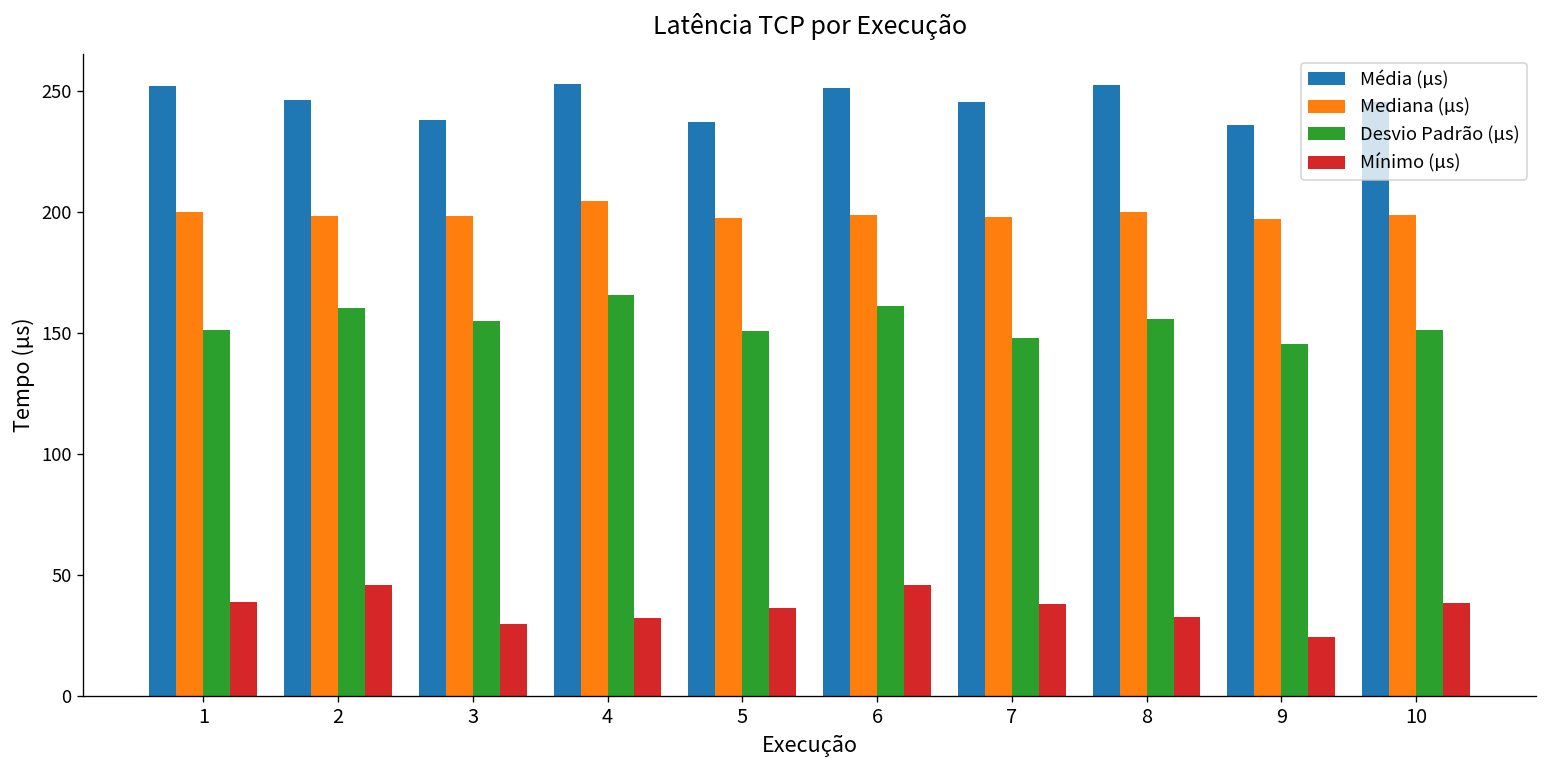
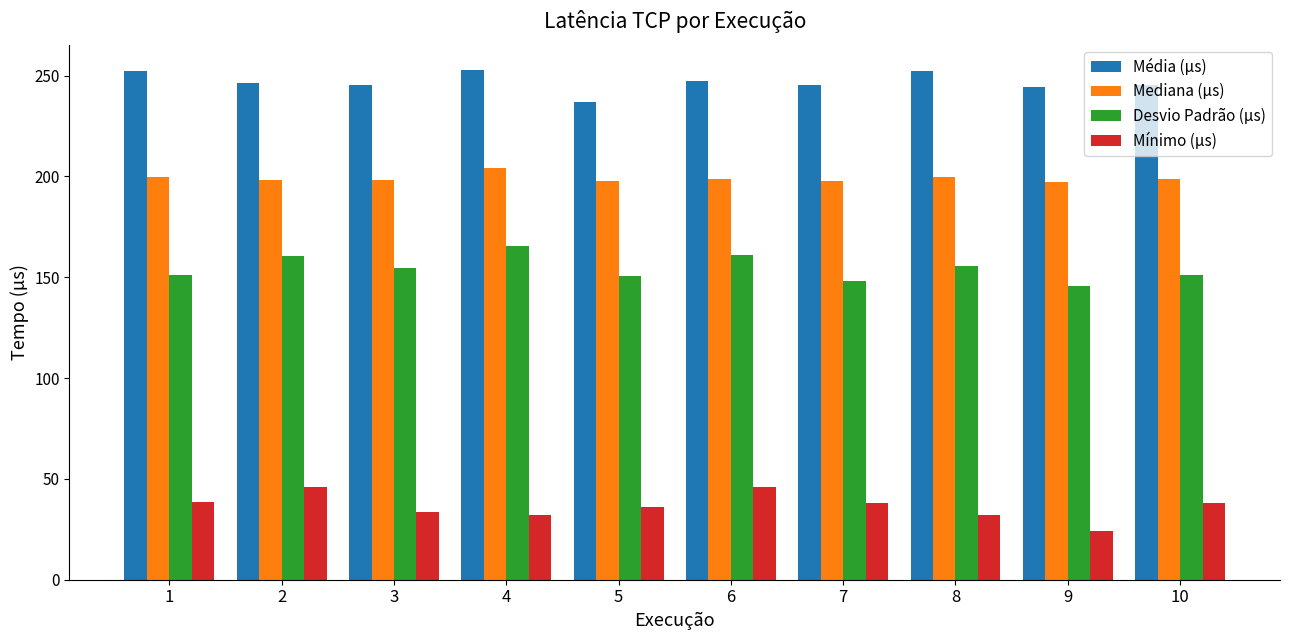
Média (µs), 3: 238 -> 245
Mínimo (µs), 3: 29 -> 34
Média (µs), 6: 251 -> 247
Média (µs), 9: 236 -> 244
